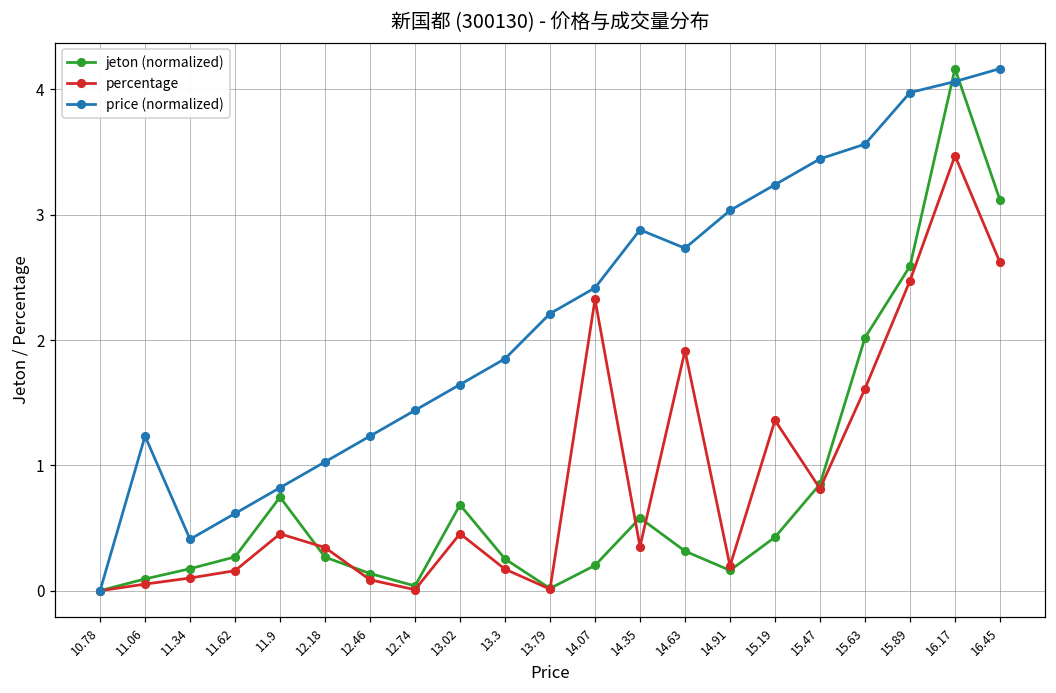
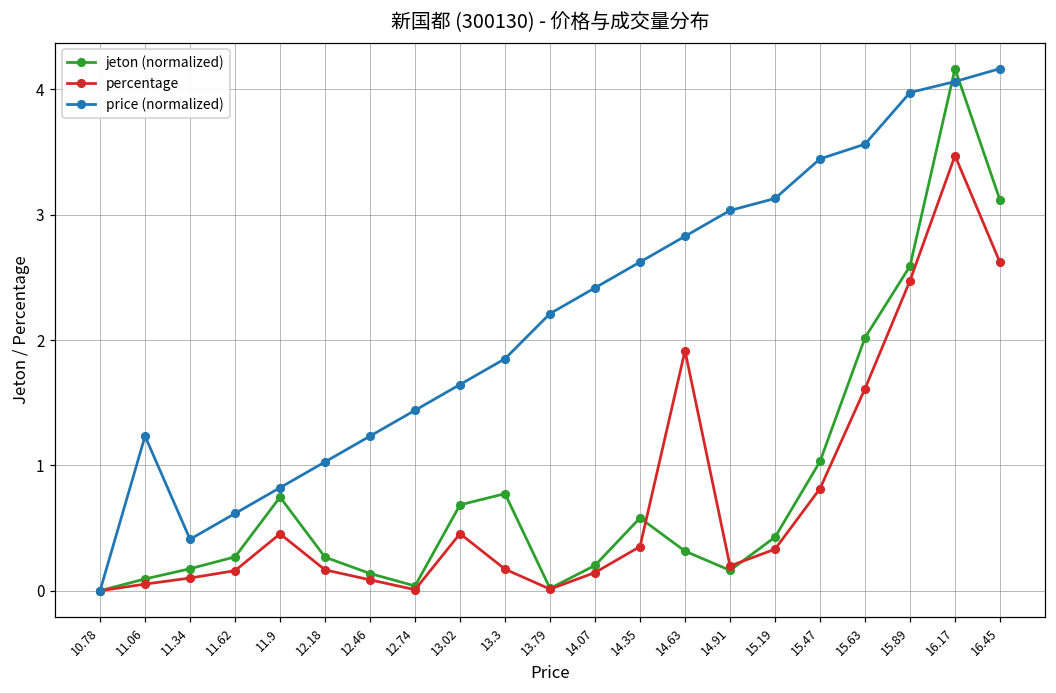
percentage, 12.18: 0.35 -> 0.17
jeton (normalized), 13.3: 0.25 -> 0.77
percentage, 14.07: 2.32 -> 0.15
price (normalized), 14.35: 2.88 -> 2.62
price (normalized), 14.63: 2.73 -> 2.83
percentage, 15.19: 1.36 -> 0.33
price (normalized), 15.19: 3.24 -> 3.13
jeton (normalized), 15.47: 0.85 -> 1.03
